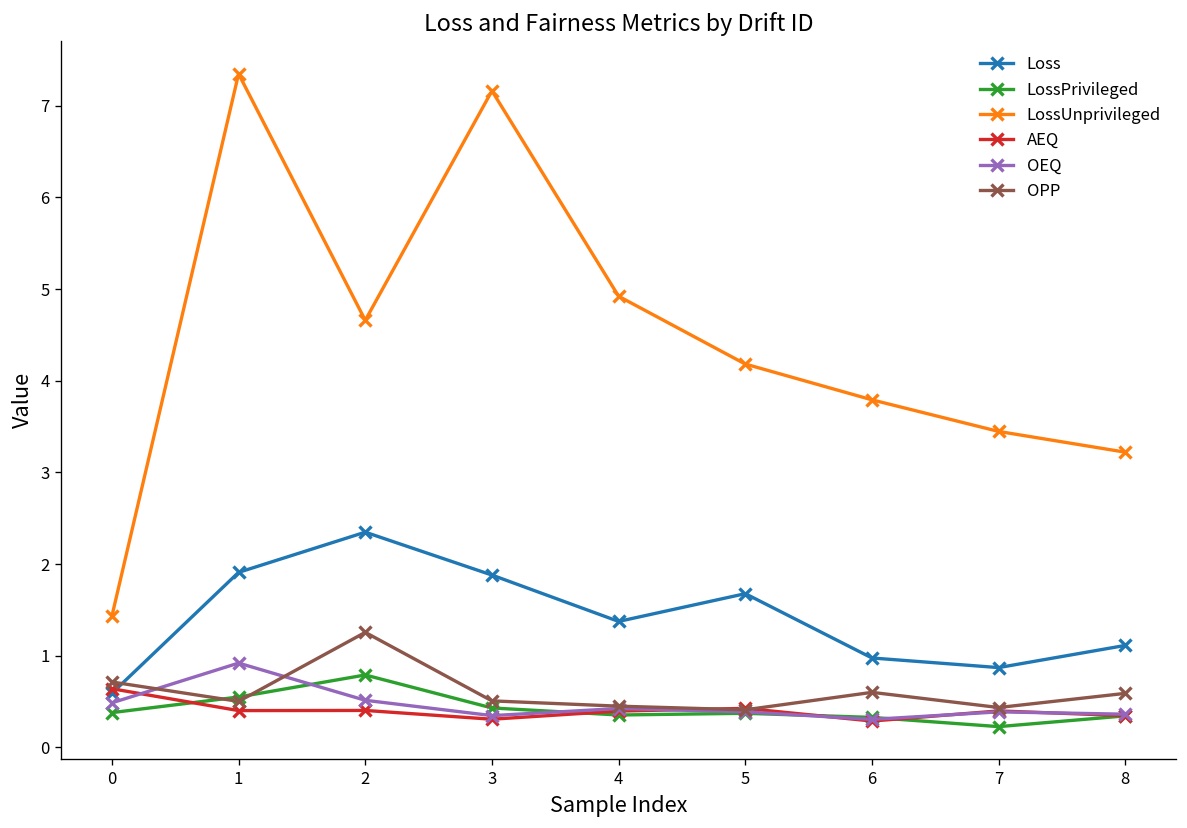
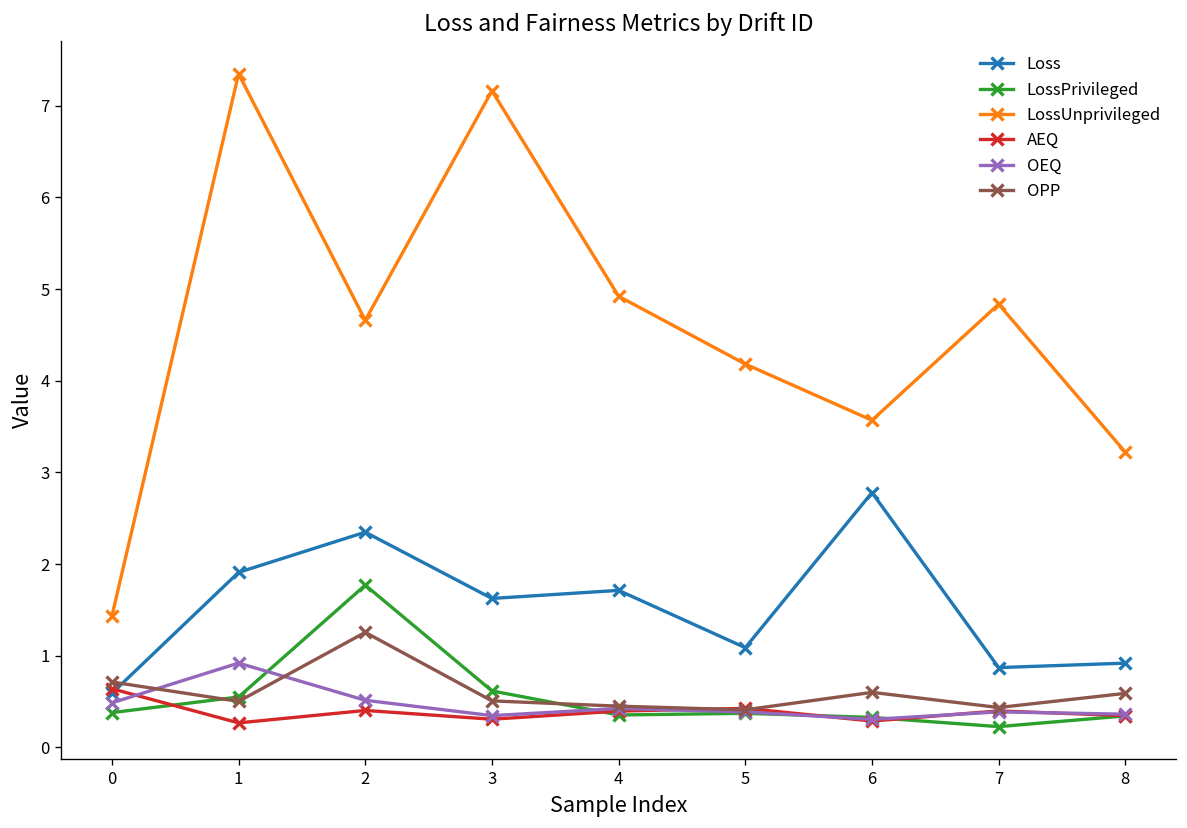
AEQ, 1: 0.4 -> 0.3
LossPrivileged, 2: 0.8 -> 1.8
Loss, 3: 1.9 -> 1.6
LossPrivileged, 3: 0.4 -> 0.6
Loss, 4: 1.4 -> 1.7
Loss, 5: 1.7 -> 1.1
Loss, 6: 1.0 -> 2.8
LossUnprivileged, 6: 3.8 -> 3.6
LossUnprivileged, 7: 3.4 -> 4.8
Loss, 8: 1.1 -> 0.9
